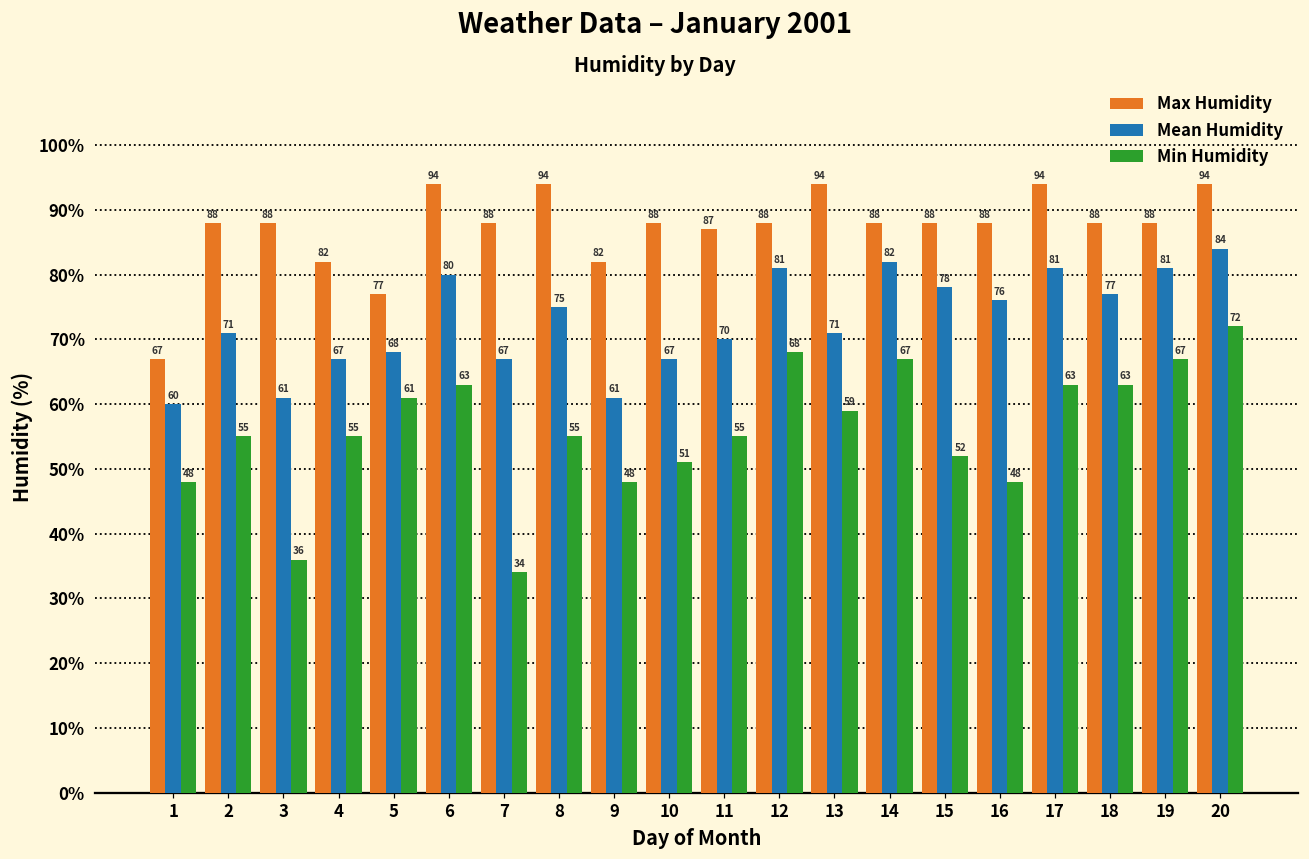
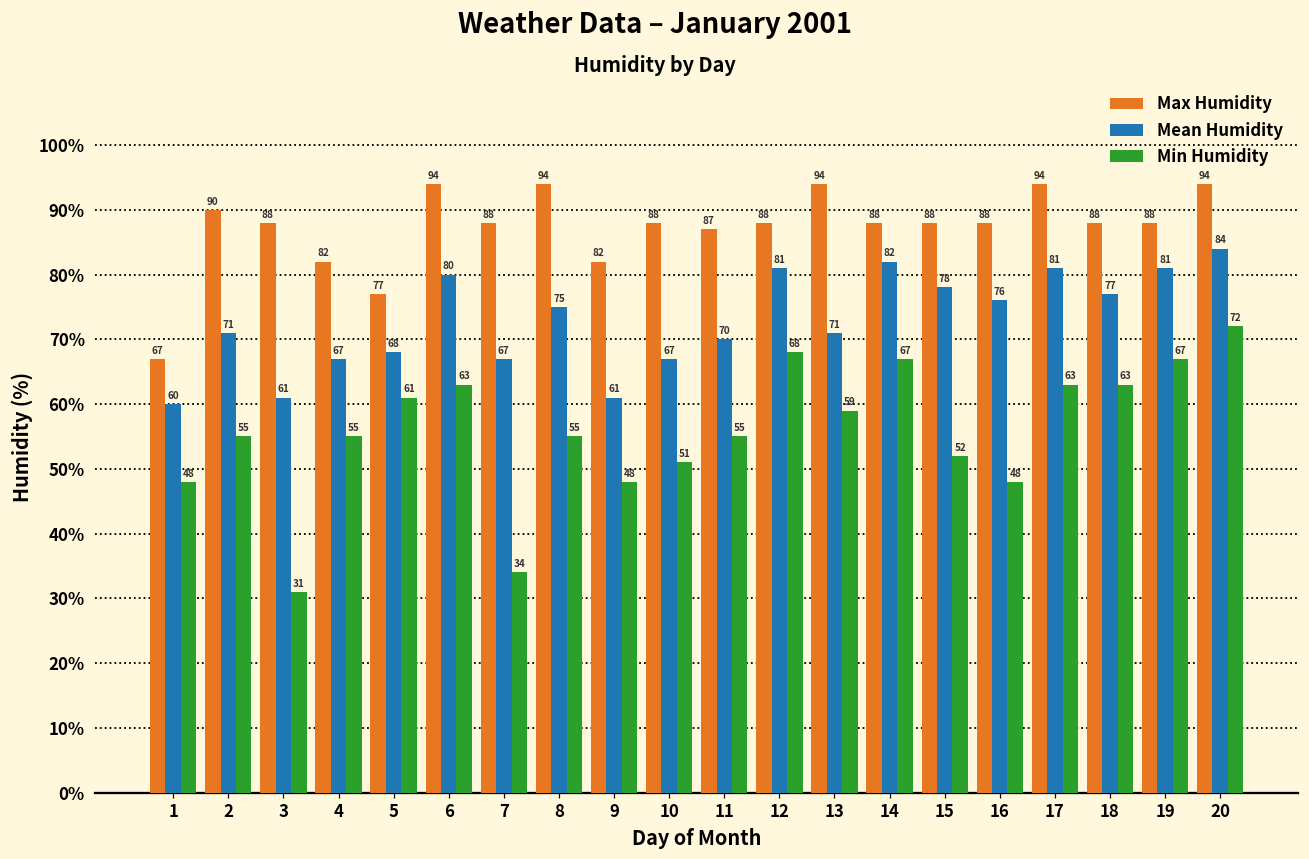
Max Humidity, 2: 88 -> 90
Min Humidity, 3: 36 -> 31
